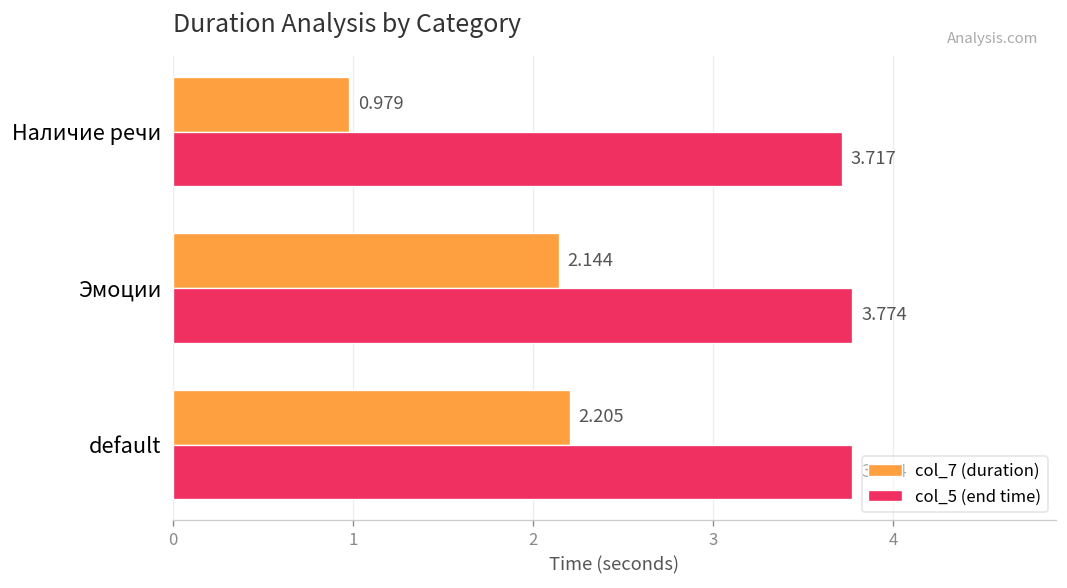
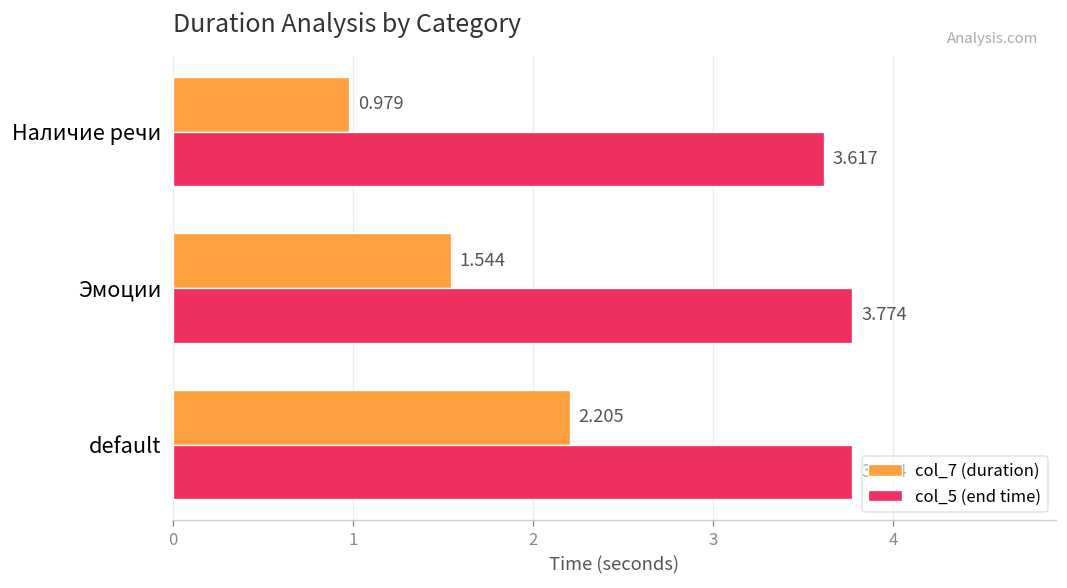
col_5 (end time), Наличие речи: 3.717 -> 3.617
col_7 (duration), Эмоции: 2.144 -> 1.544
